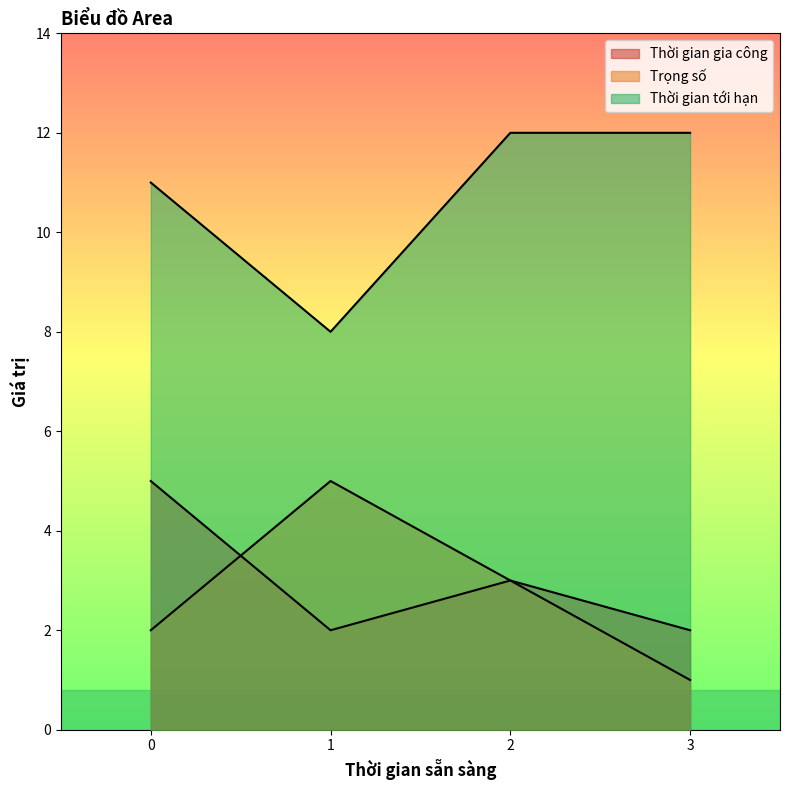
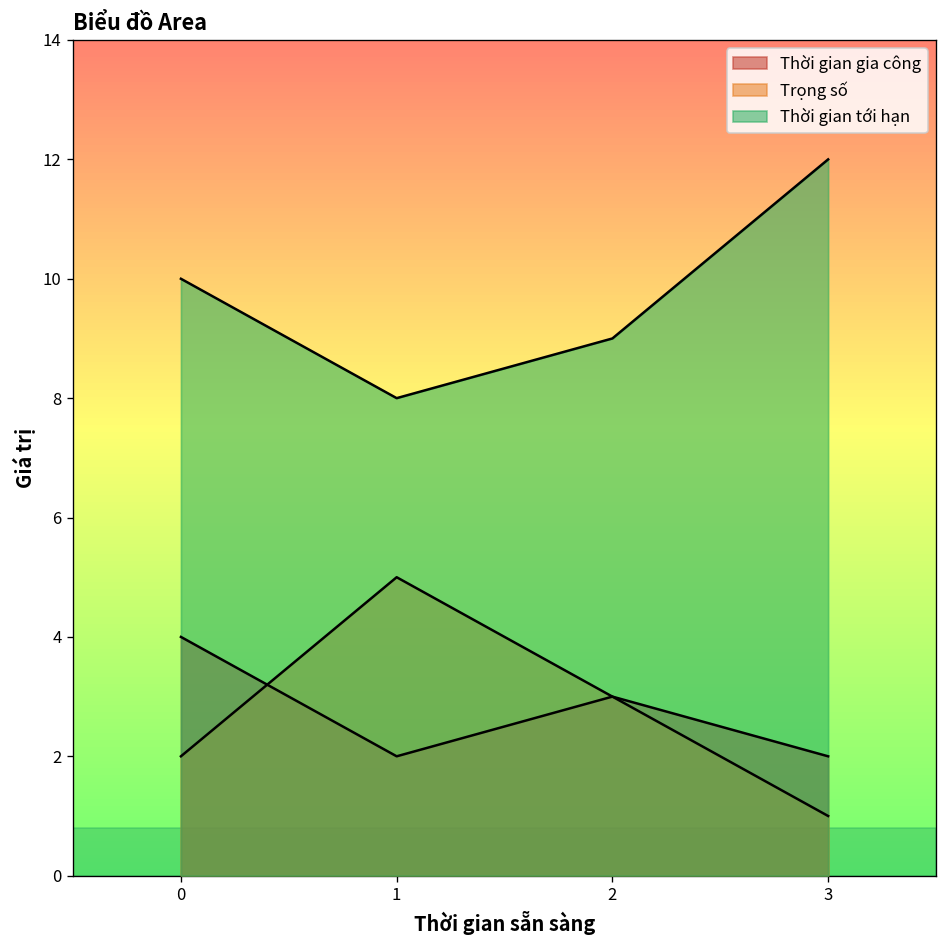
Thời gian gia công, 0: 5 -> 4
Thời gian tới hạn, 0: 11 -> 10
Thời gian tới hạn, 2: 12 -> 9
